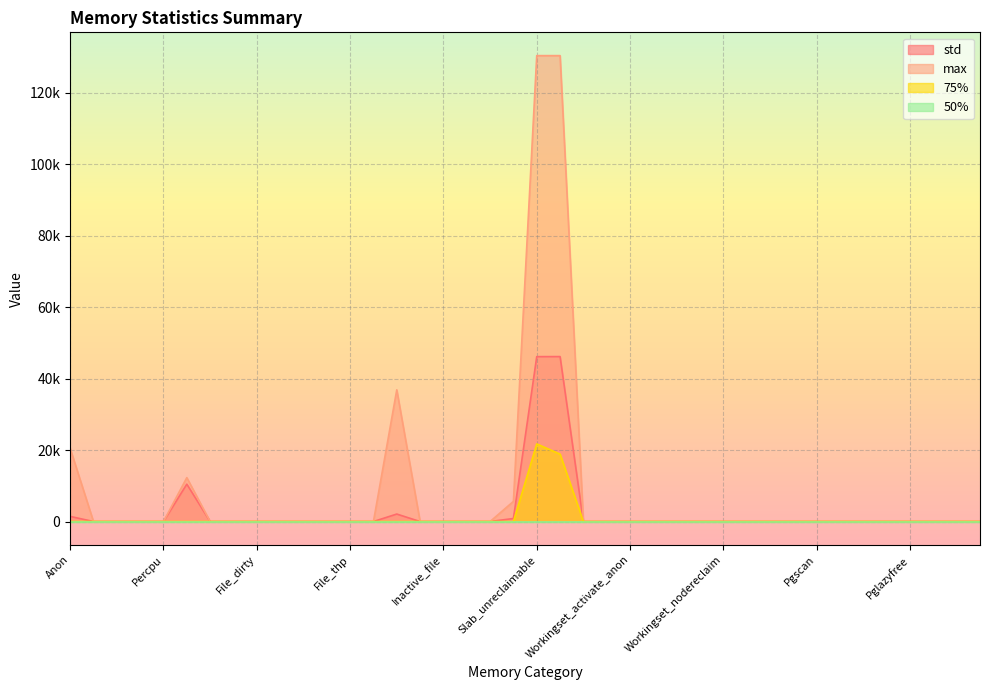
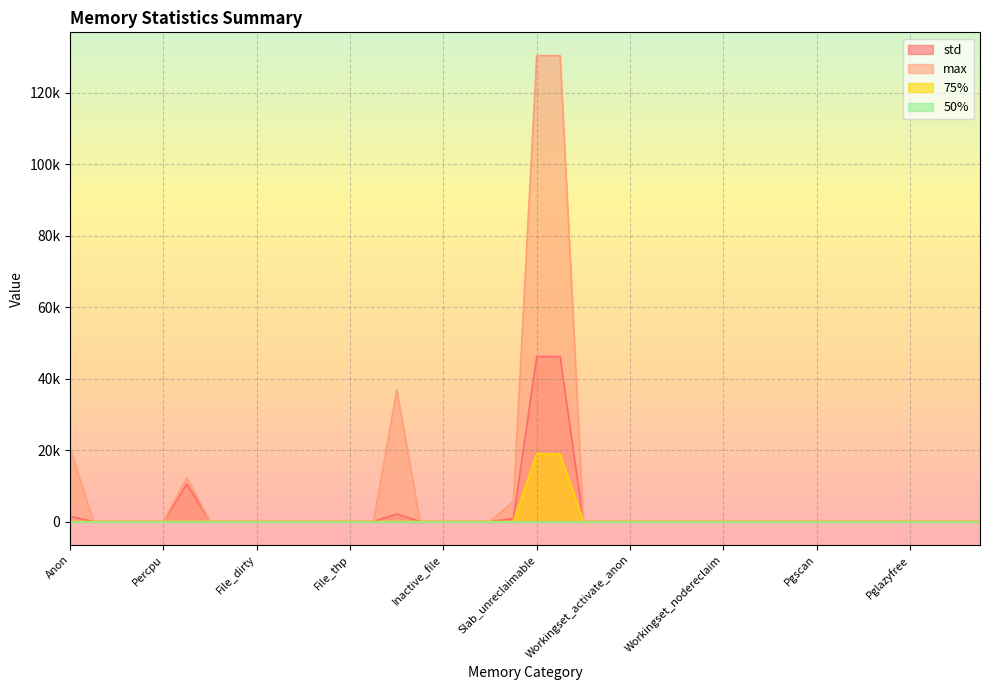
75%, Slab_unreclaimable: 22000 -> 19000
